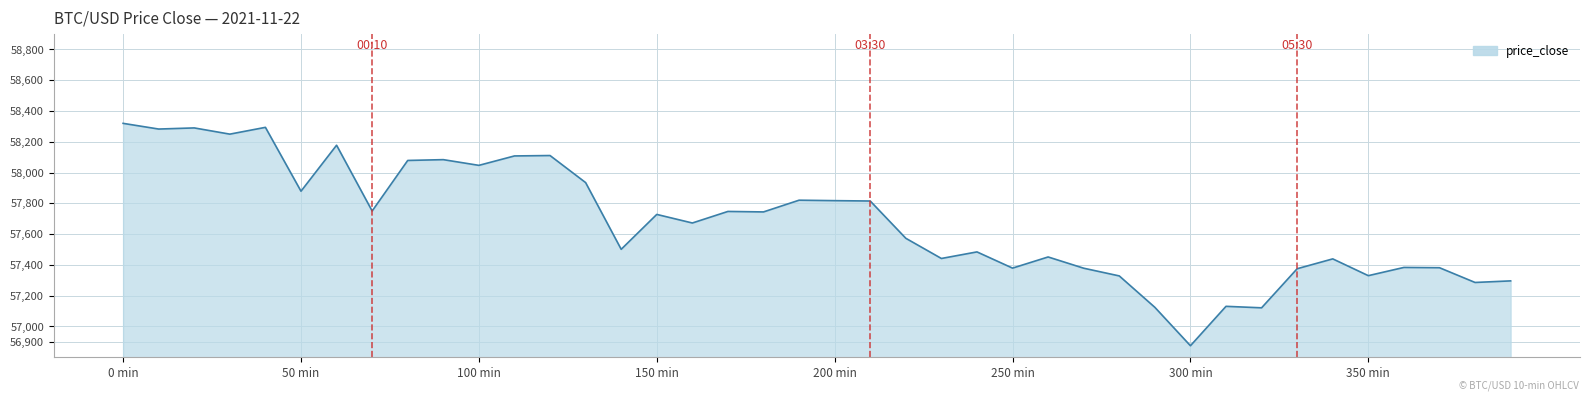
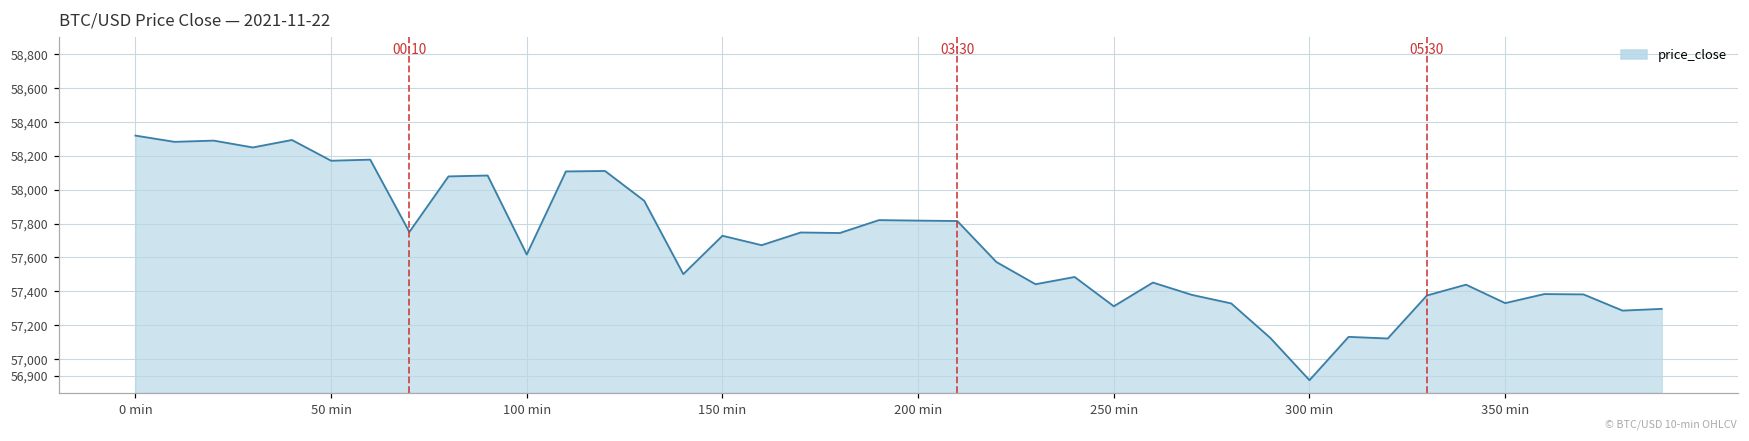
50 min: 57,880 -> 58,170
100 min: 58,050 -> 57,620
250 min: 57,380 -> 57,310
